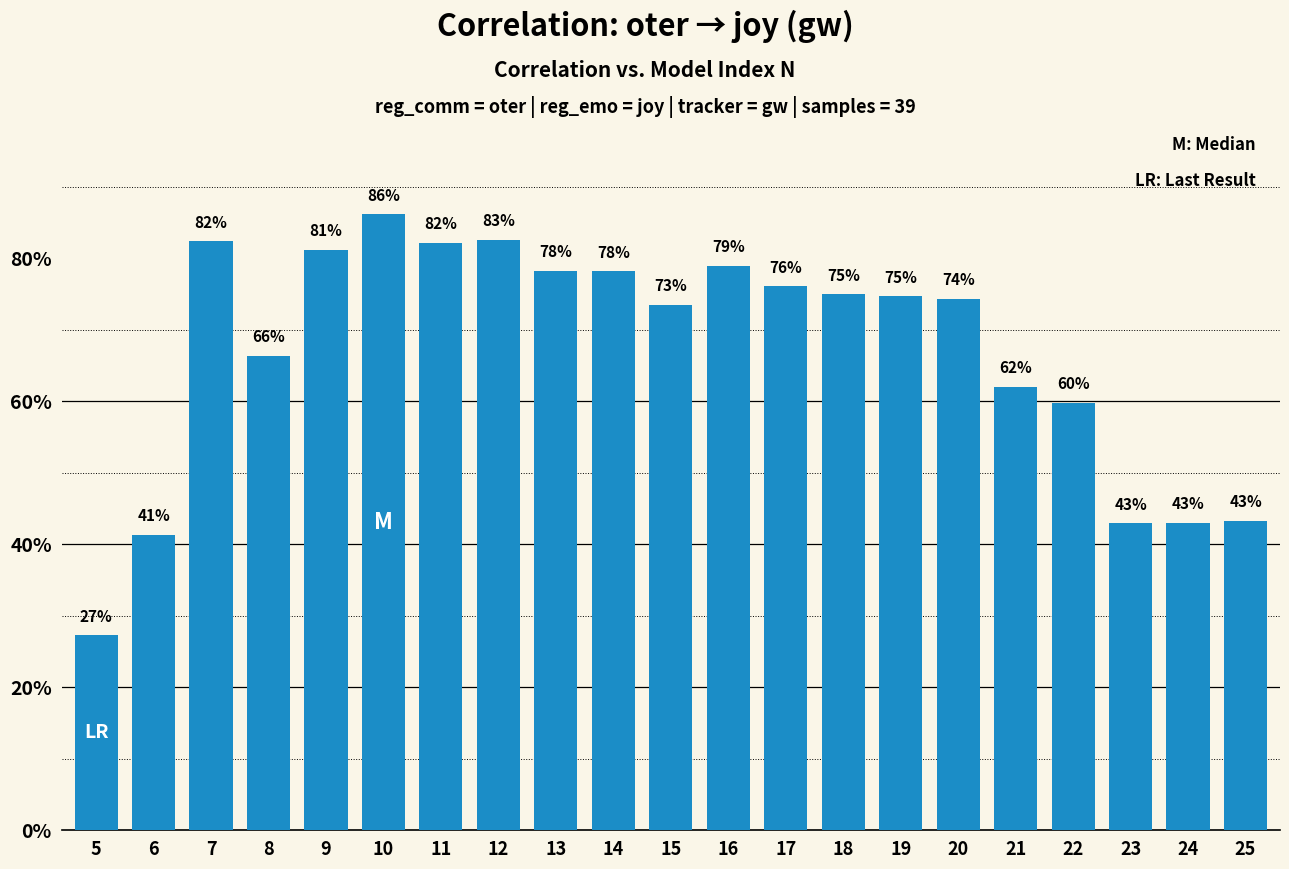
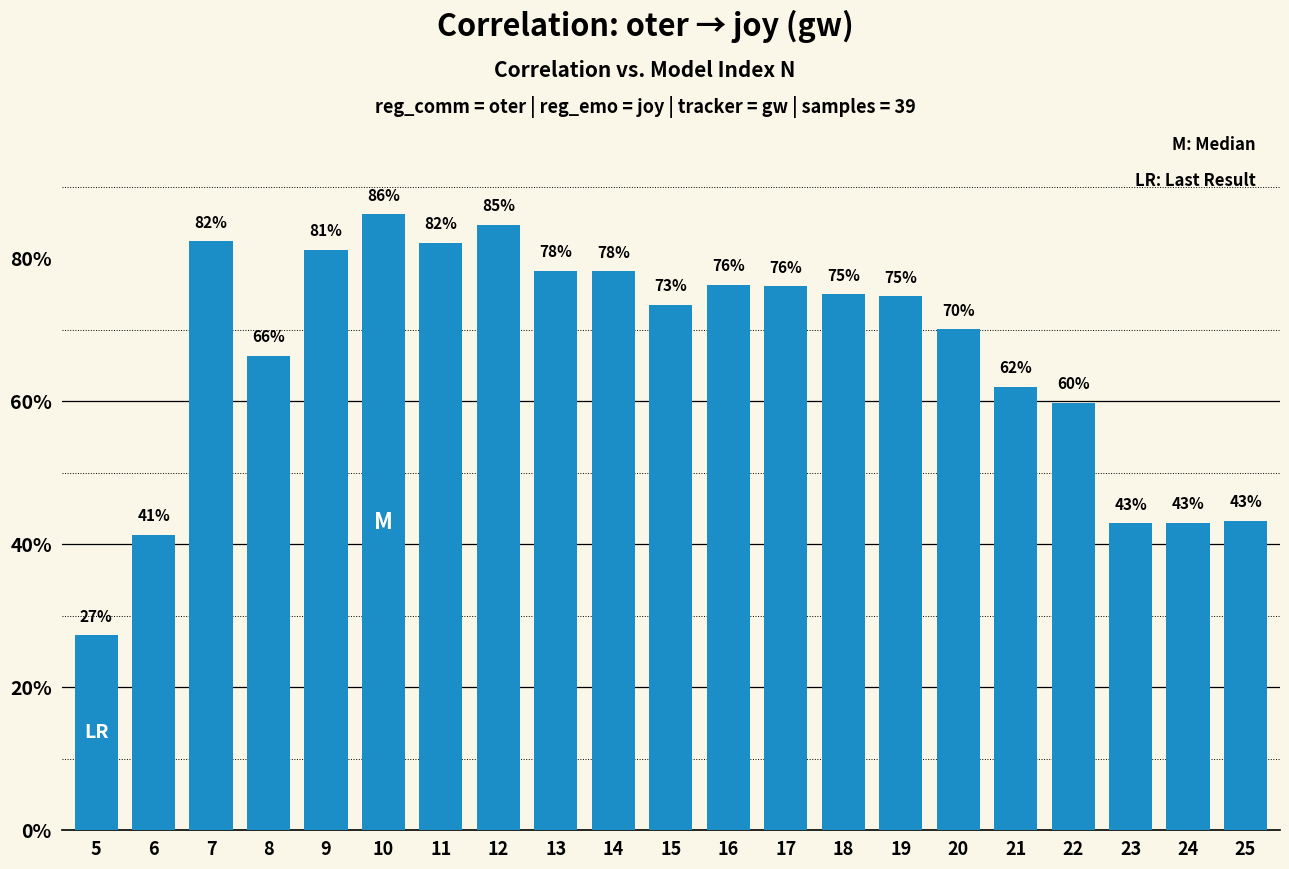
12: 83% -> 85%
16: 79% -> 76%
20: 74% -> 70%
